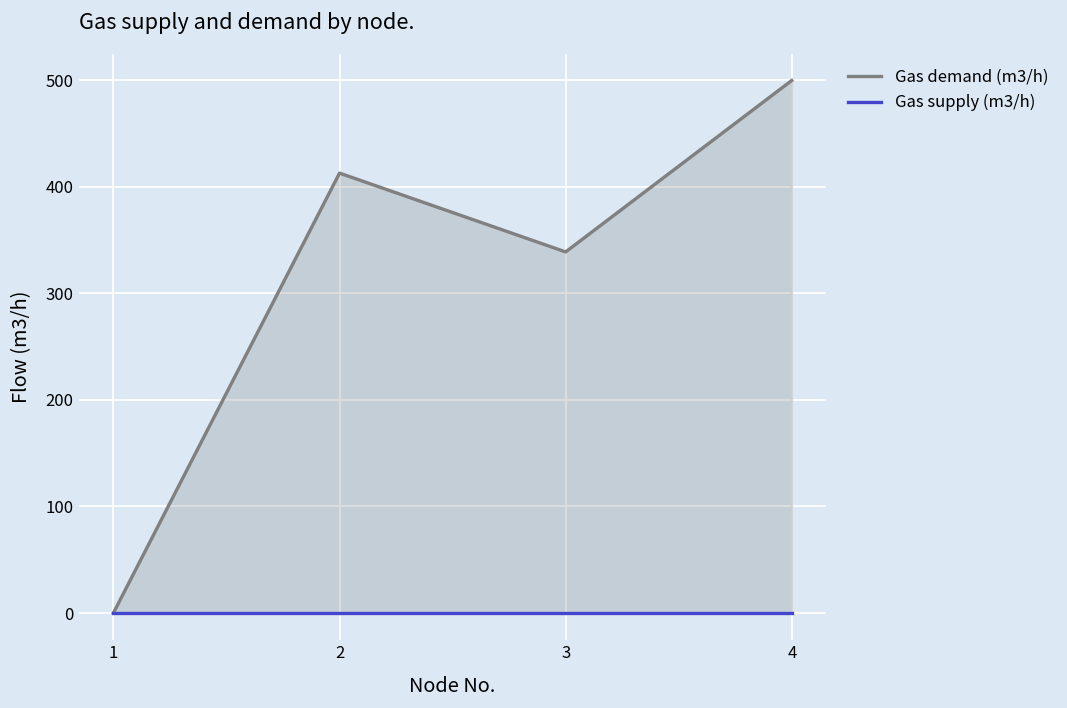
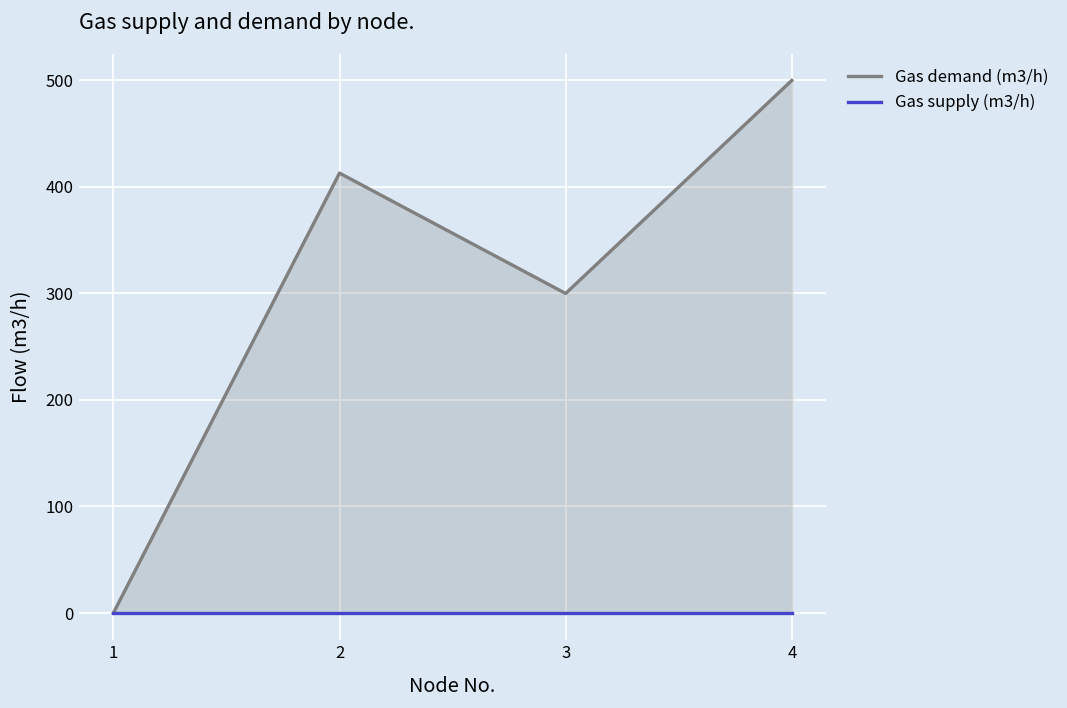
Gas demand (m3/h), 3: 340 -> 300
